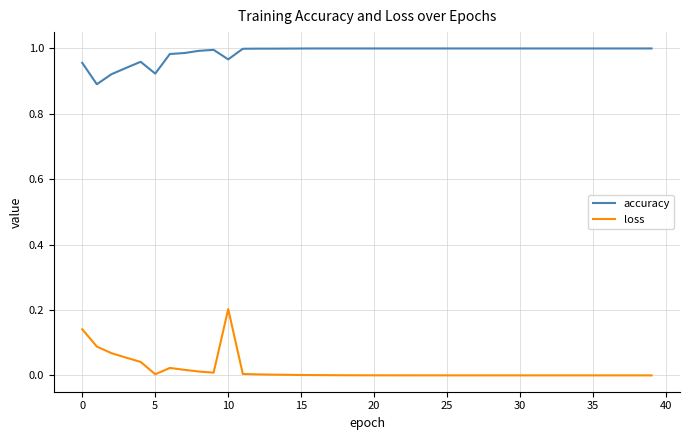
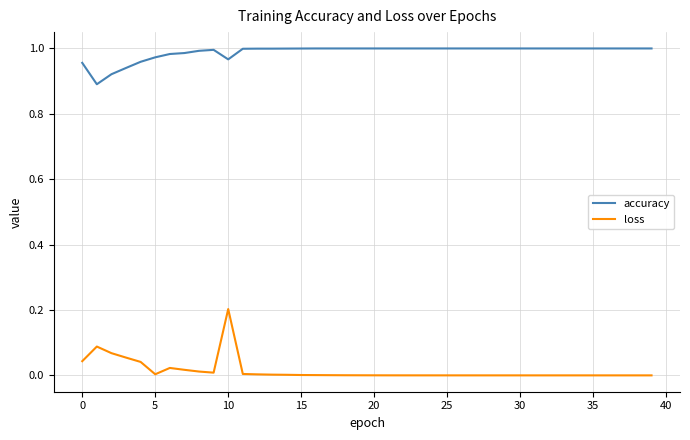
loss, 0: 0.14 -> 0.04
accuracy, 5: 0.92 -> 0.97
